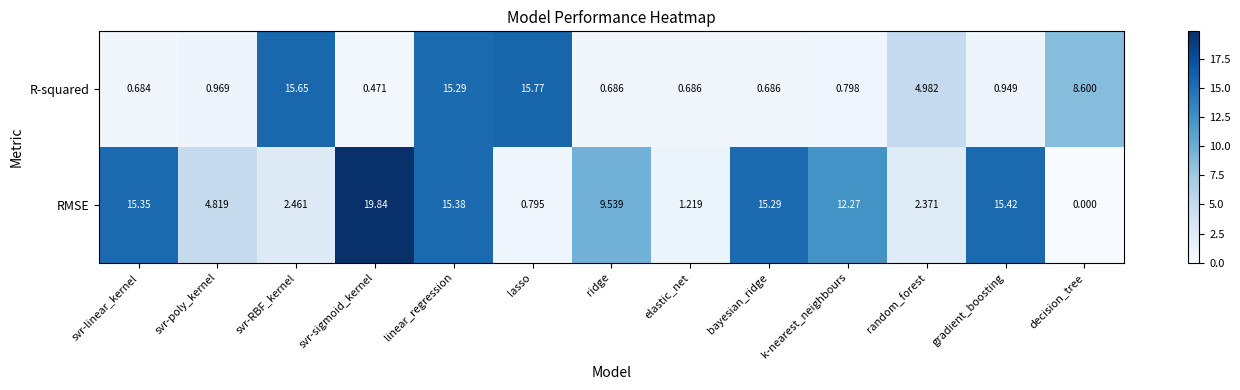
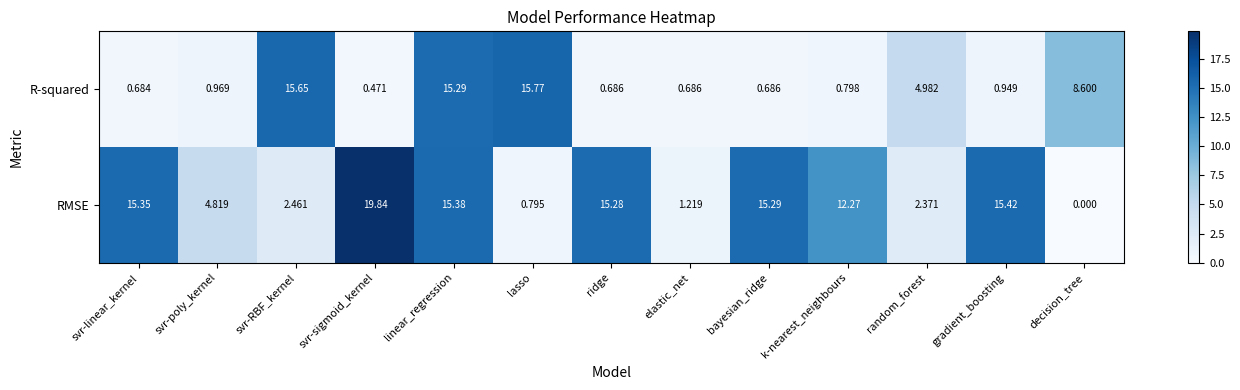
RMSE, ridge: 9.539 -> 15.28
